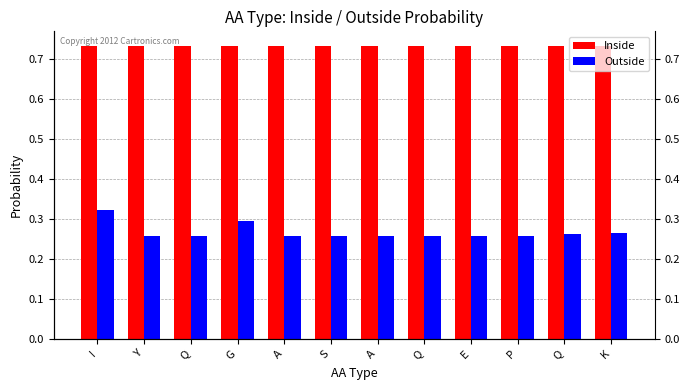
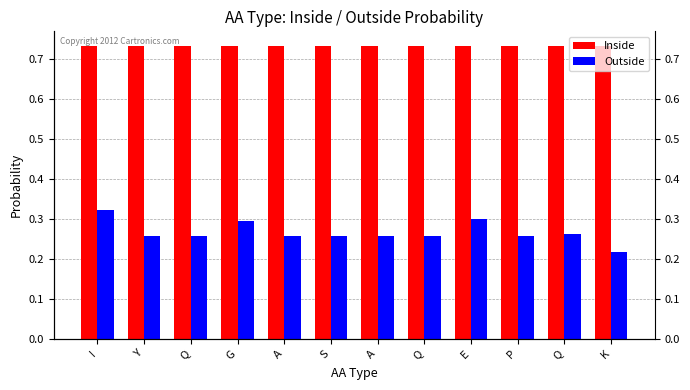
Outside, E: 0.26 -> 0.30
Outside, K: 0.27 -> 0.22
